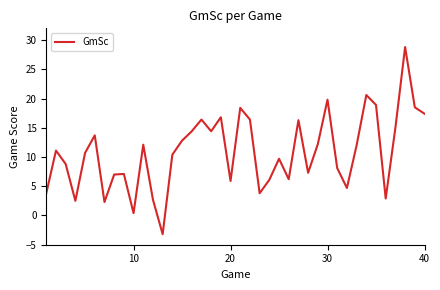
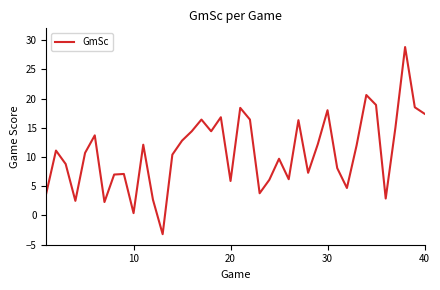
30: 20 -> 18
